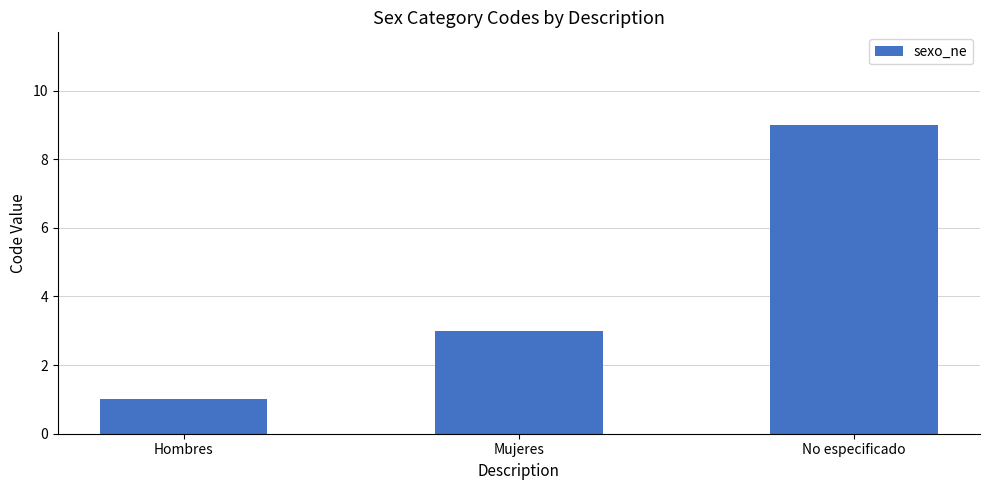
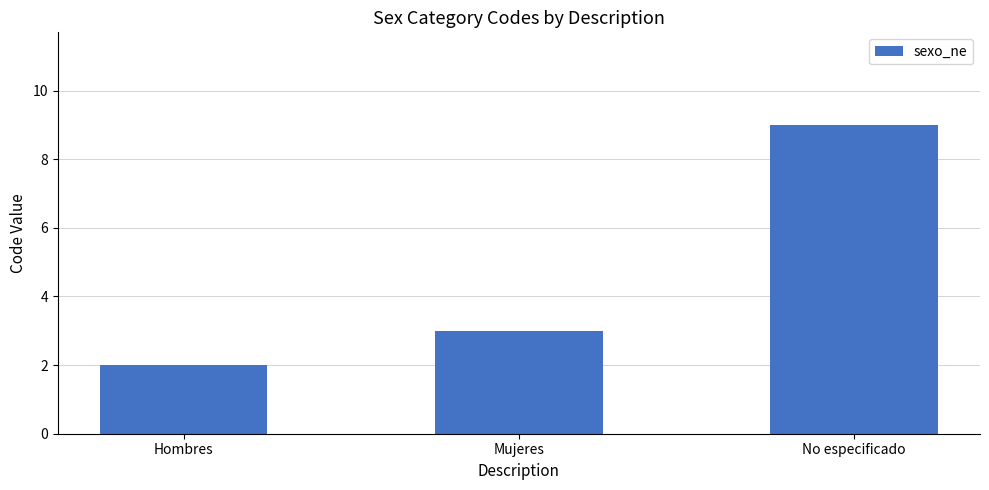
Hombres: 1 -> 2
